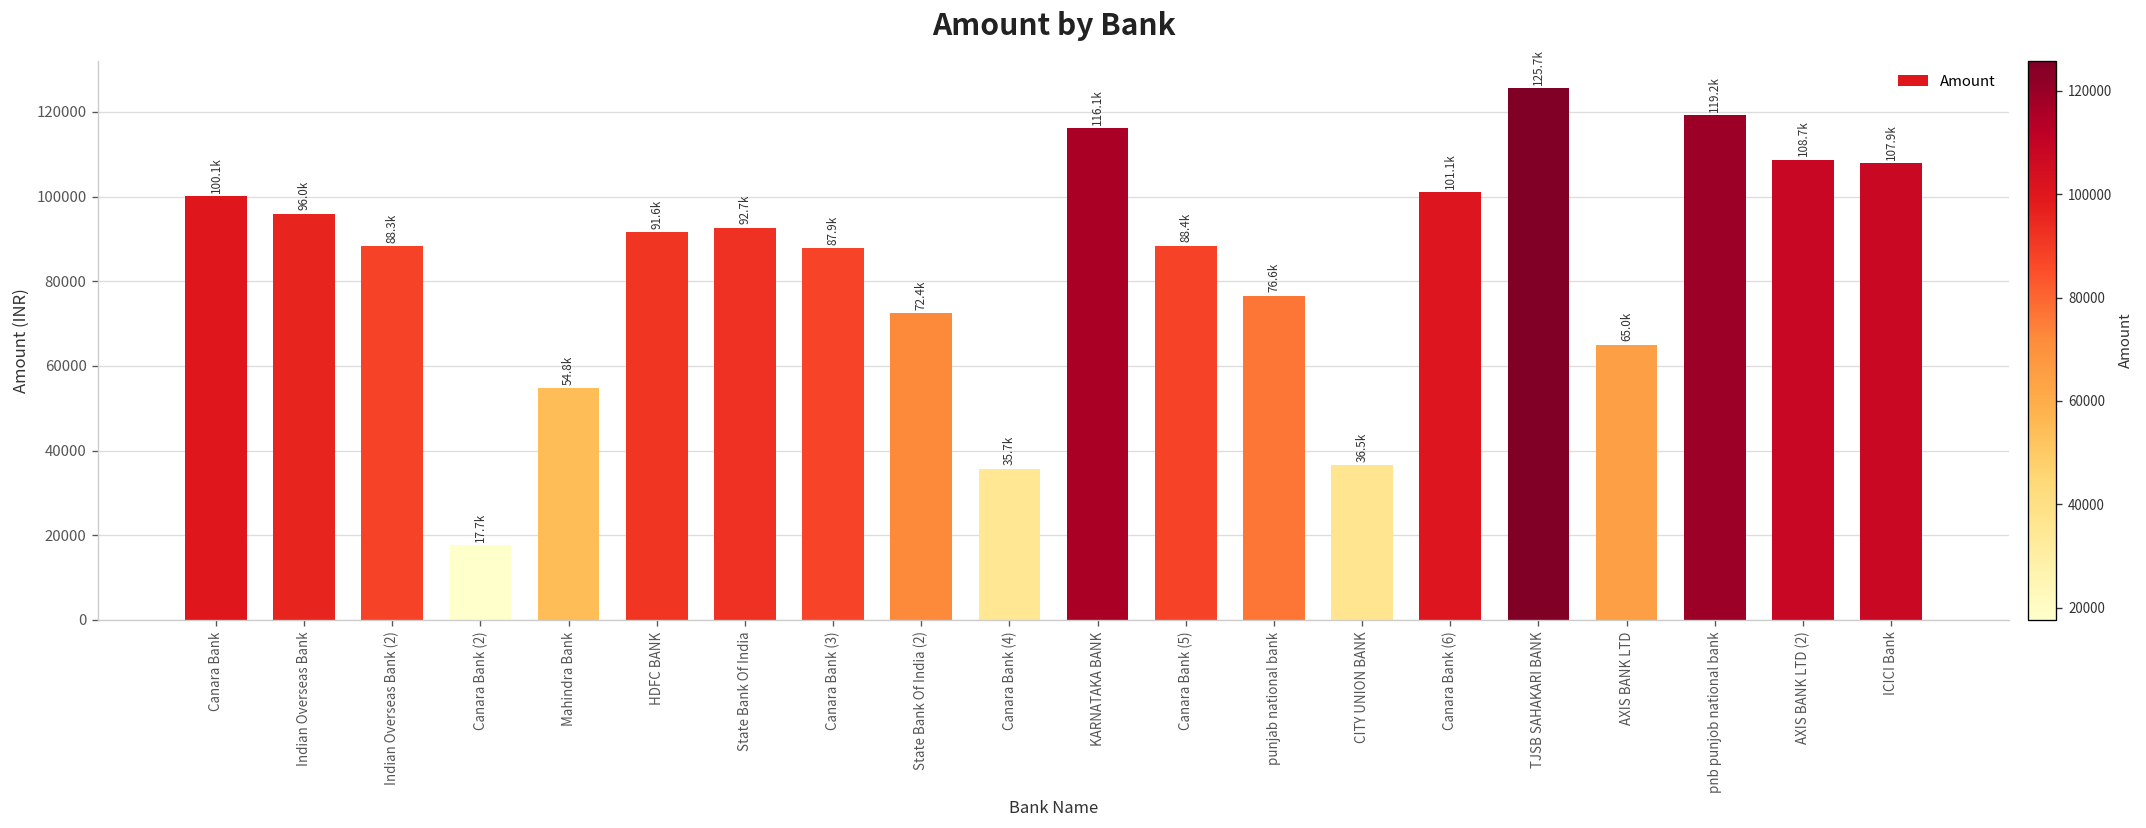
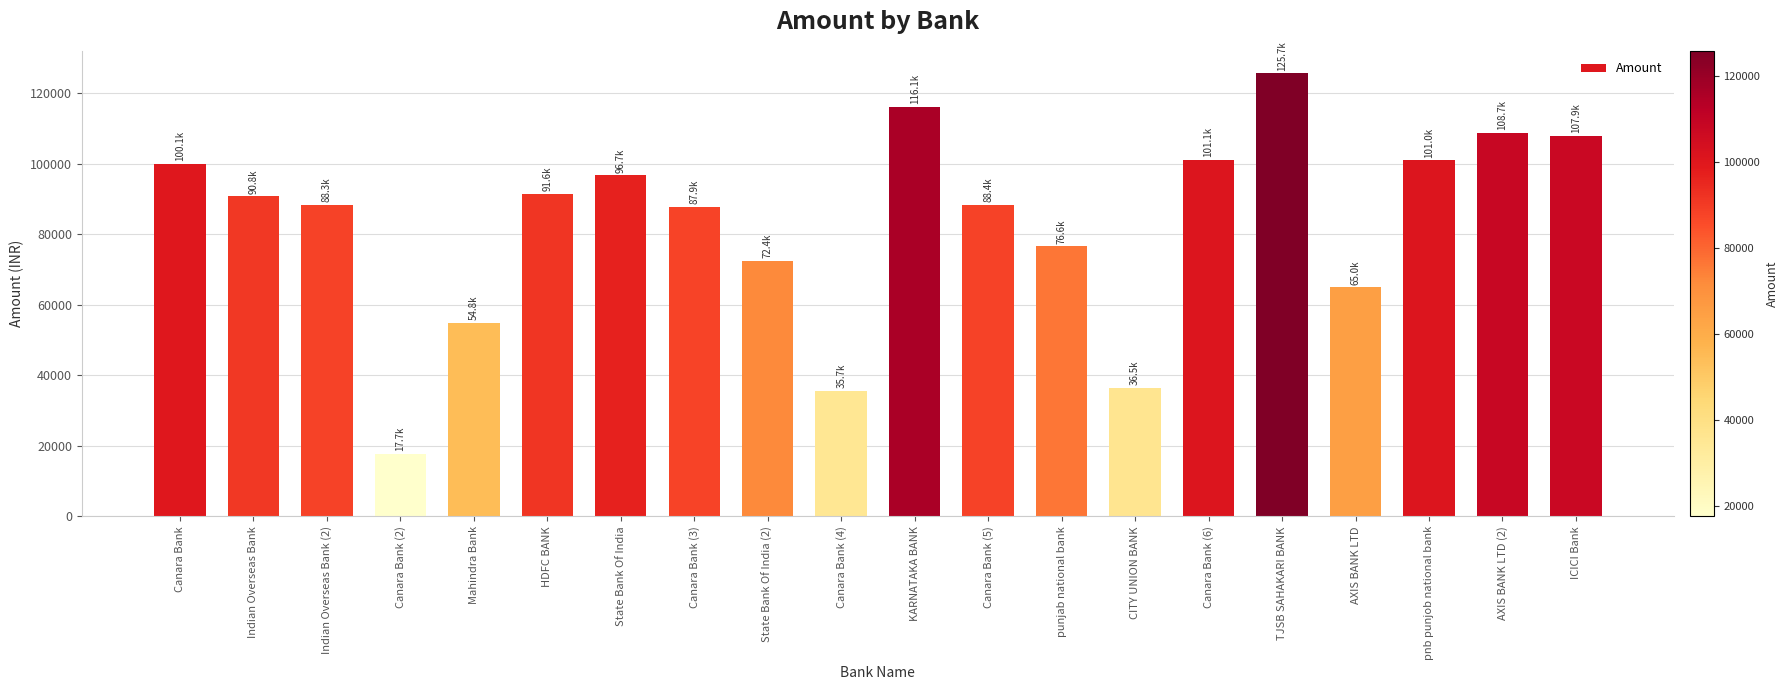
Indian Overseas Bank: 96.0k -> 90.8k
State Bank Of India: 92.7k -> 96.7k
pnb punjob national bank: 119.2k -> 101.0k
